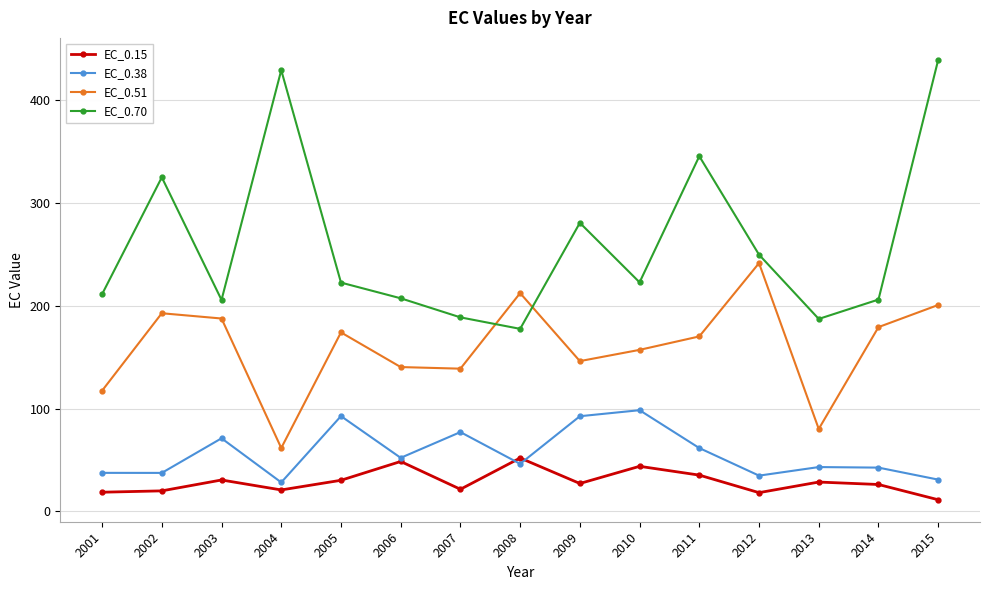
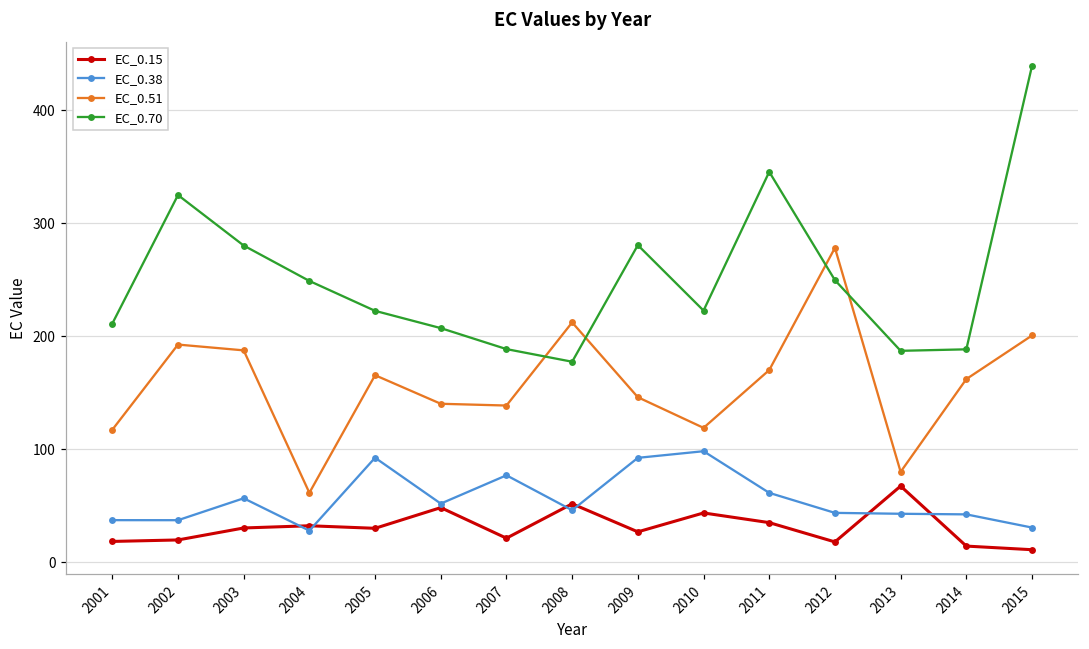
EC_0.38, 2003: 71 -> 57
EC_0.70, 2003: 206 -> 280
EC_0.15, 2004: 21 -> 32
EC_0.70, 2004: 429 -> 249
EC_0.51, 2005: 174 -> 166
EC_0.51, 2010: 157 -> 119
EC_0.38, 2012: 35 -> 44
EC_0.51, 2012: 242 -> 278
EC_0.15, 2013: 28 -> 68
EC_0.15, 2014: 26 -> 14
EC_0.51, 2014: 179 -> 162
EC_0.70, 2014: 206 -> 189
